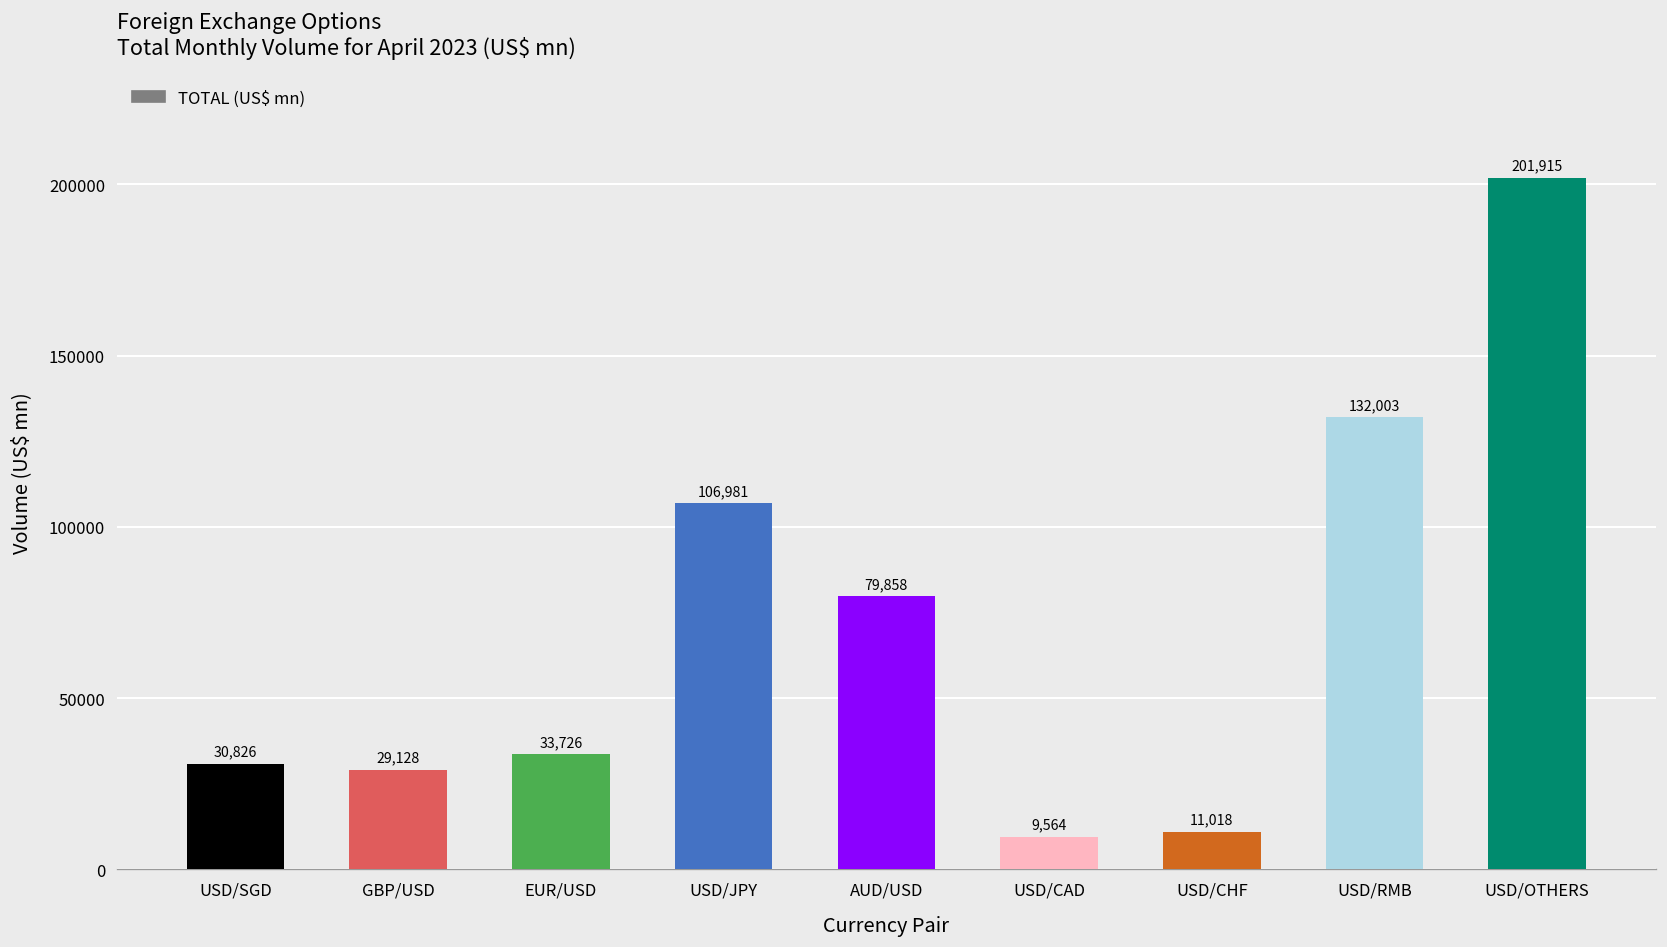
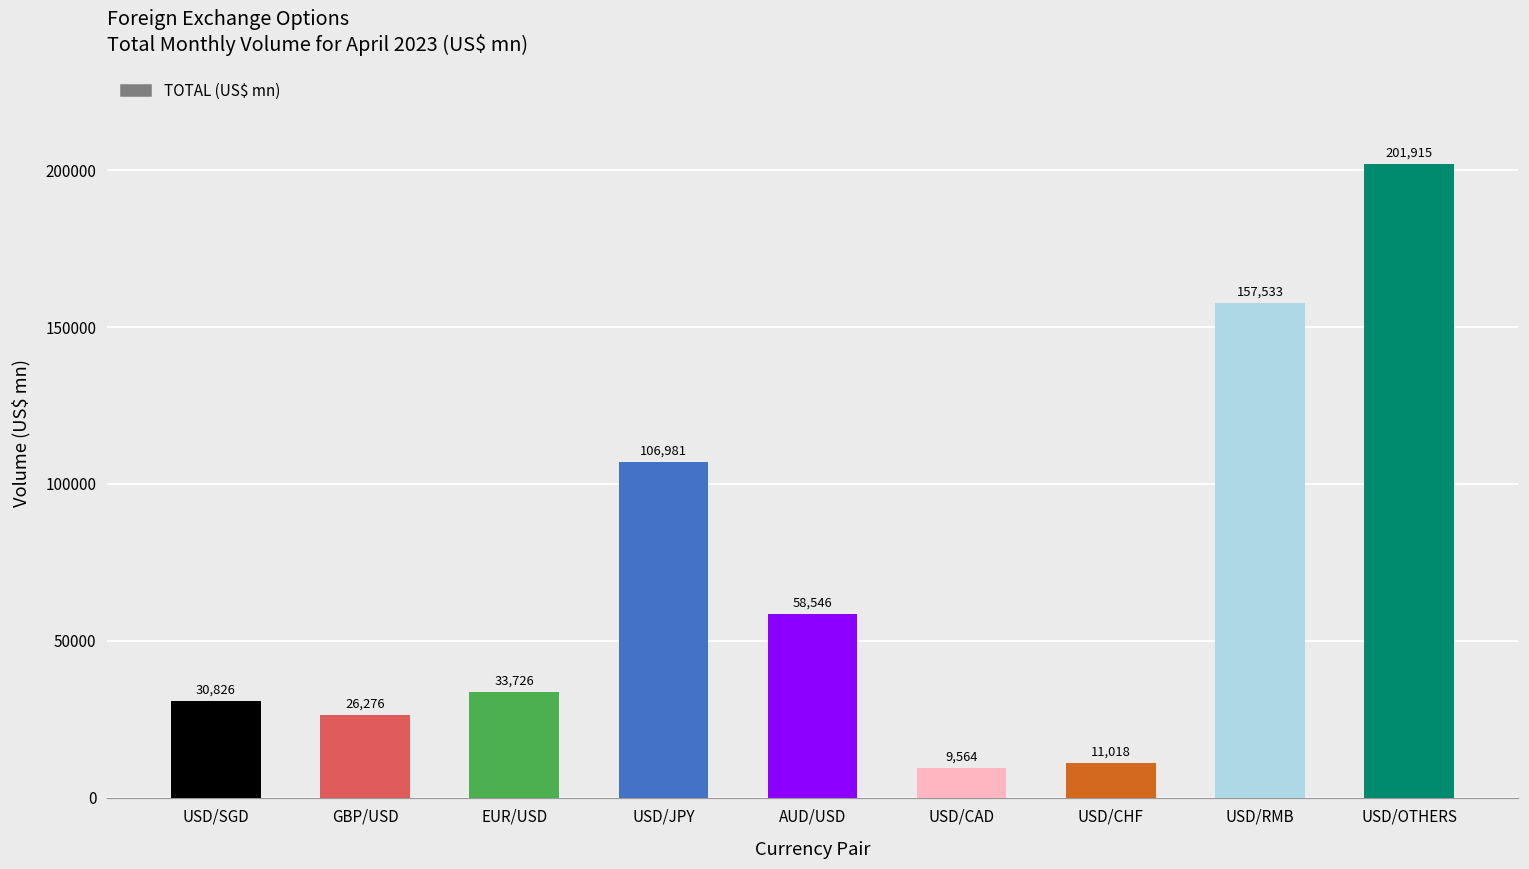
GBP/USD: 29,128 -> 26,276
AUD/USD: 79,858 -> 58,546
USD/RMB: 132,003 -> 157,533
